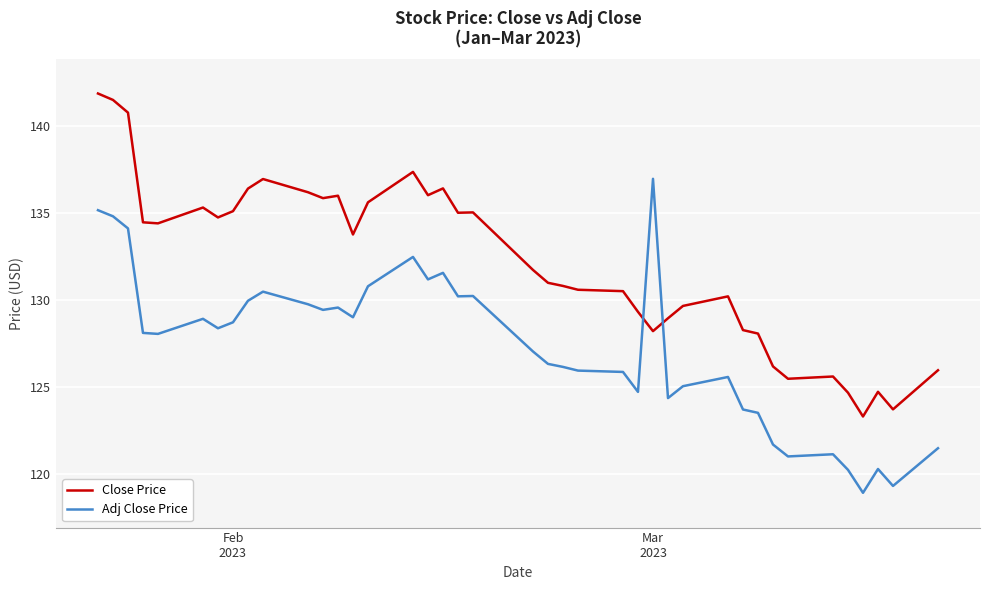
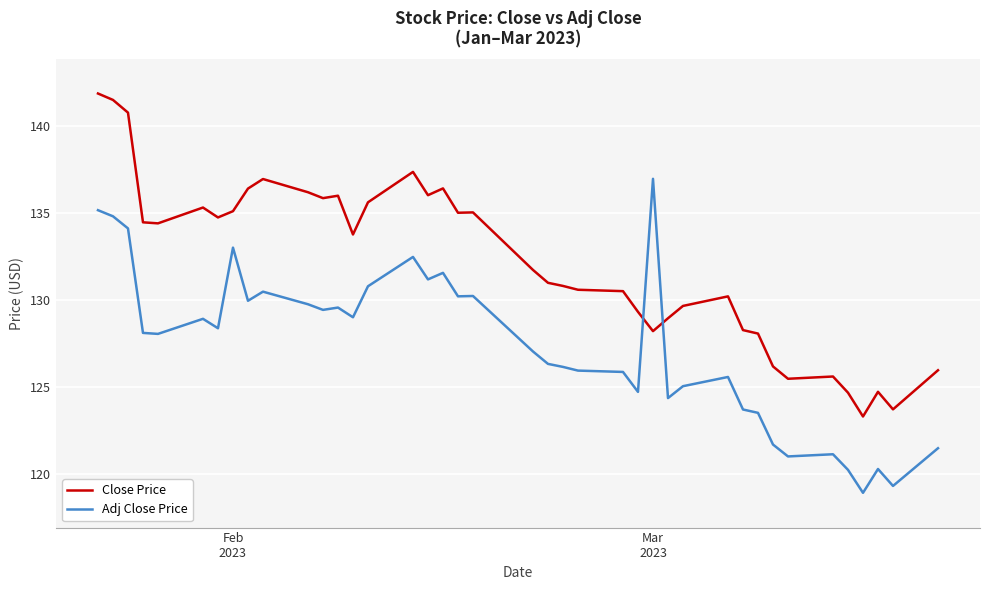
Adj Close Price, Feb 2023: 128.7 -> 133.0
